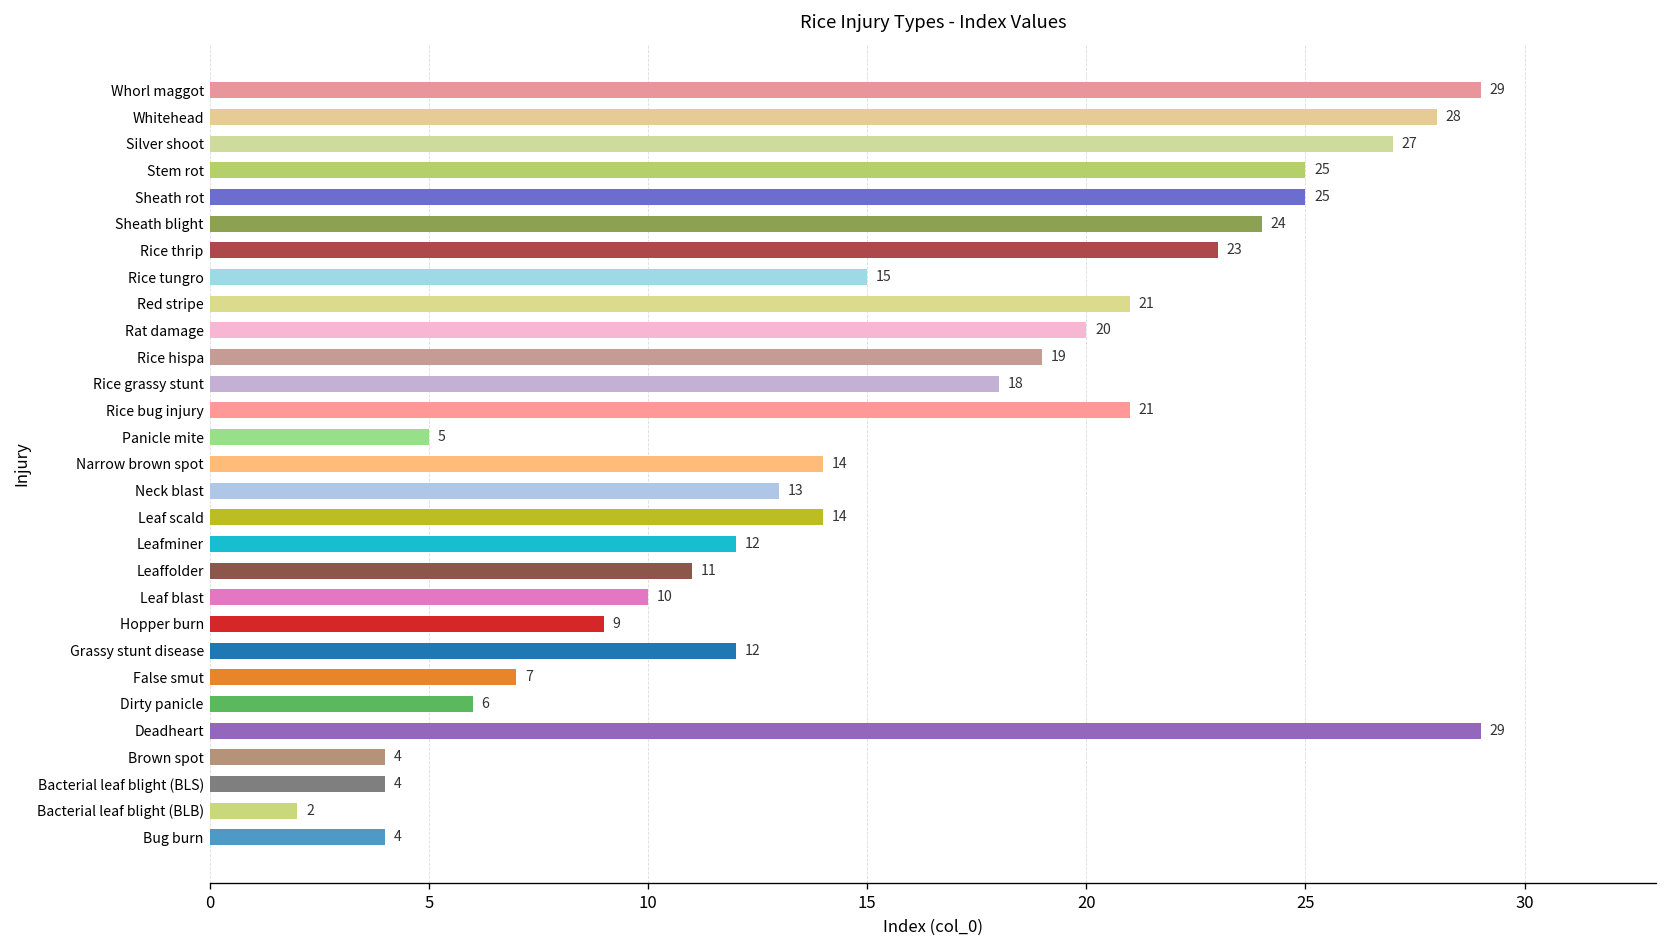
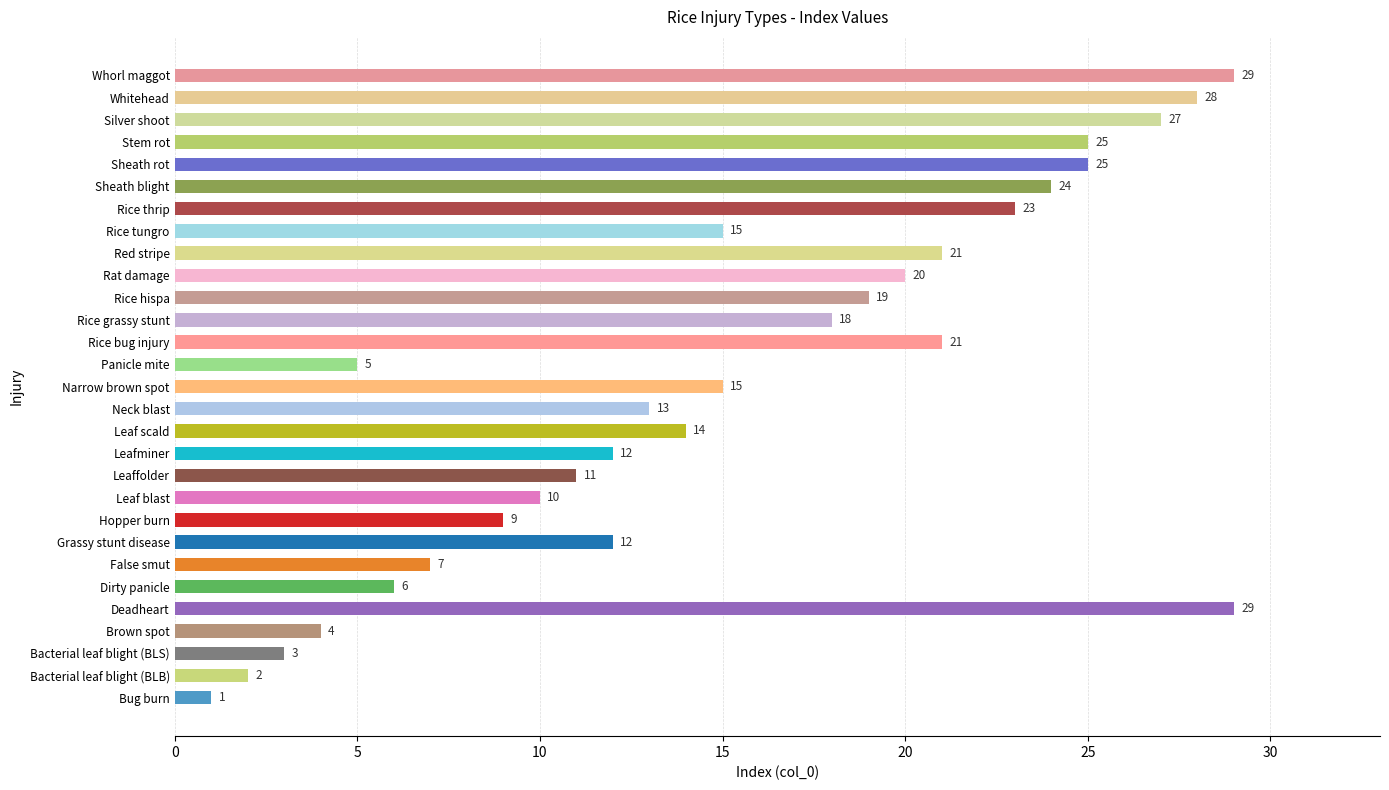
Narrow brown spot: 14 -> 15
Bacterial leaf blight (BLS): 4 -> 3
Bug burn: 4 -> 1
